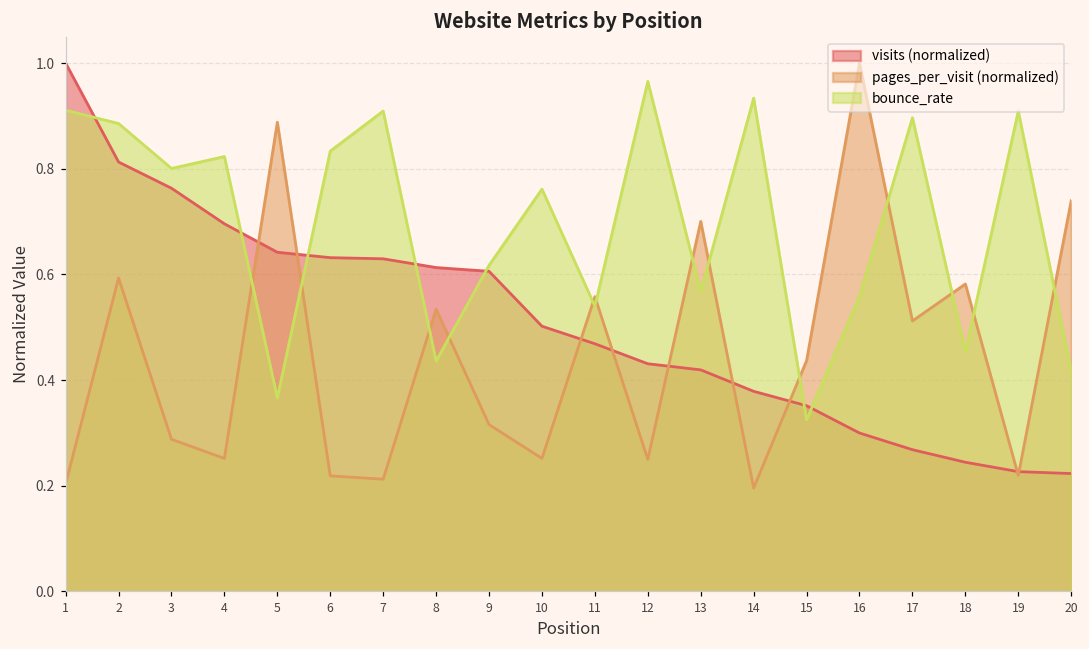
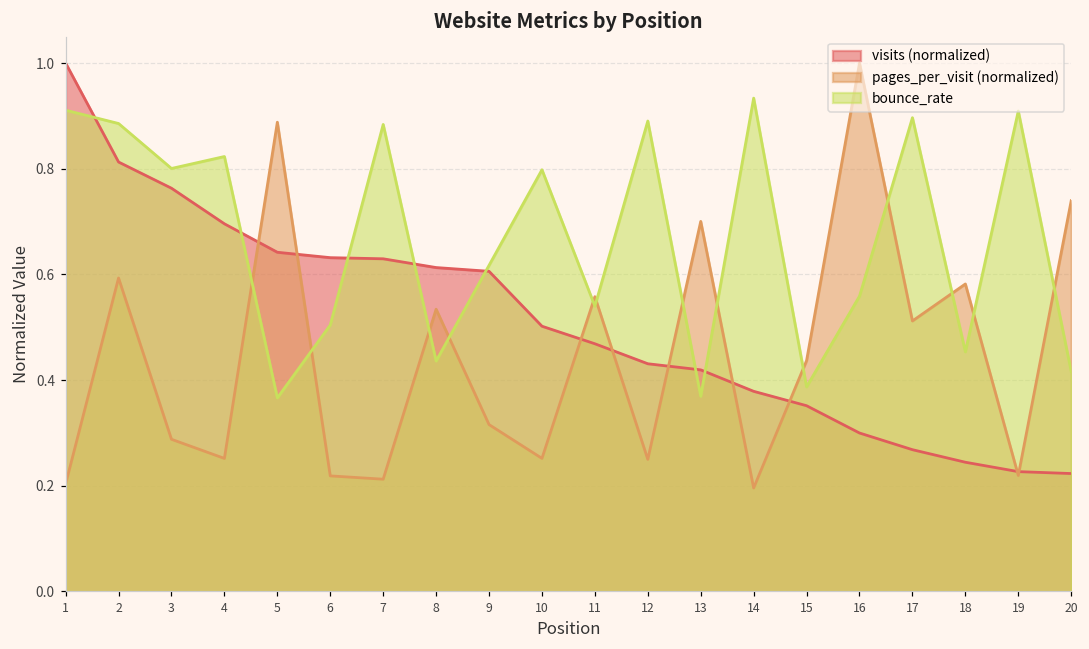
bounce_rate, 6: 0.83 -> 0.50
bounce_rate, 7: 0.91 -> 0.88
bounce_rate, 10: 0.76 -> 0.80
bounce_rate, 12: 0.97 -> 0.89
bounce_rate, 13: 0.57 -> 0.37
bounce_rate, 15: 0.32 -> 0.39
